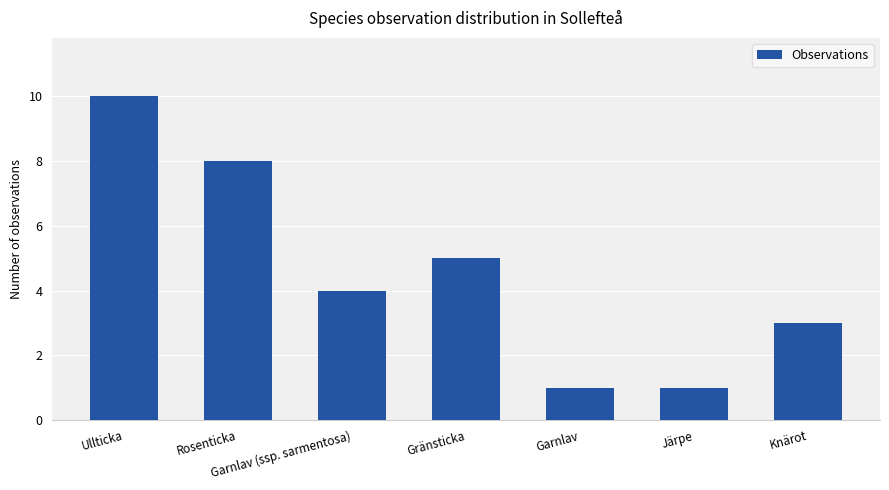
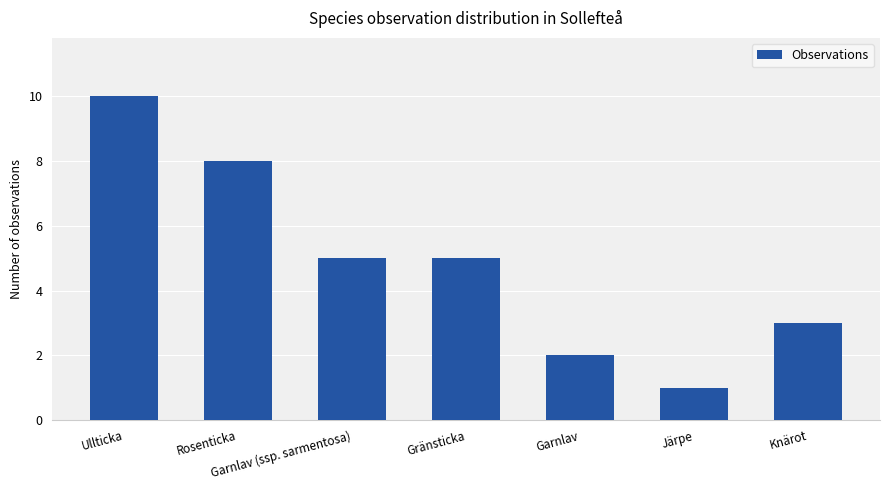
Garnlav (ssp. sarmentosa): 4 -> 5
Garnlav: 1 -> 2
